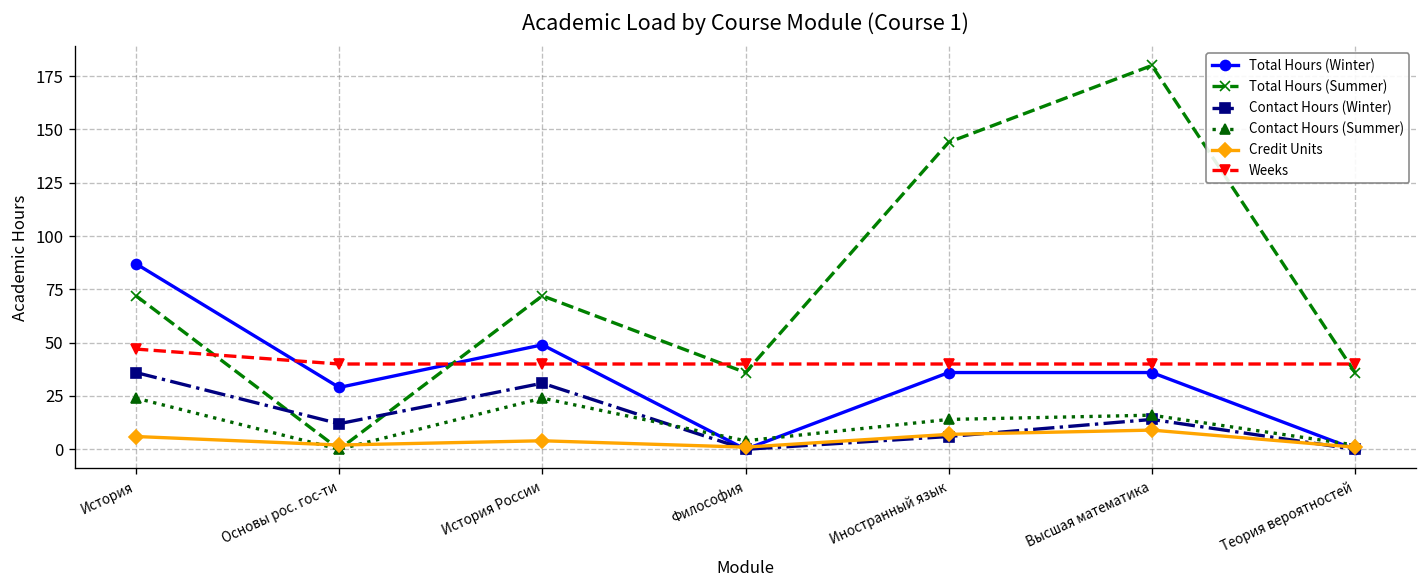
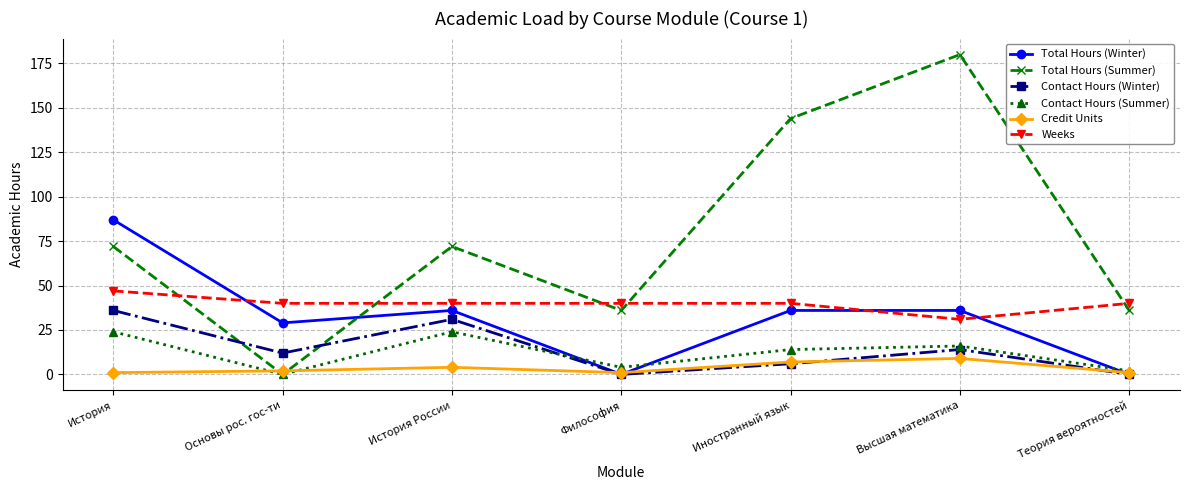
Credit Units, История: 6 -> 1
Total Hours (Winter), История России: 49 -> 36
Weeks, Высшая математика: 40 -> 31
